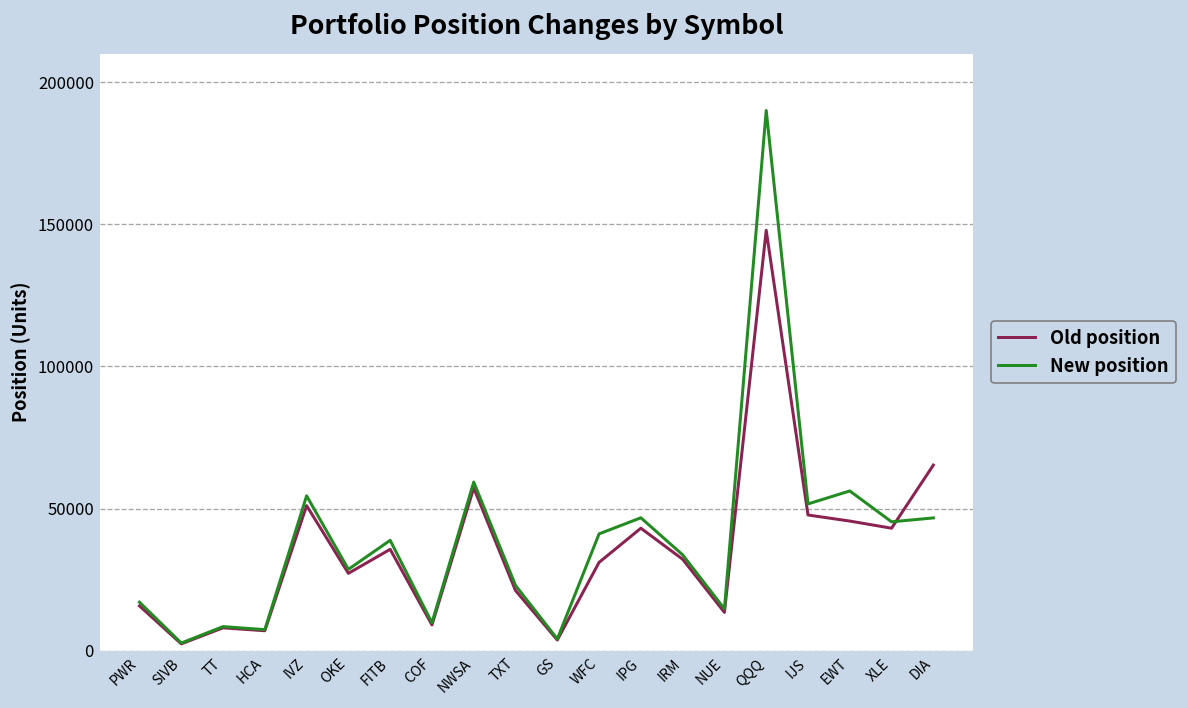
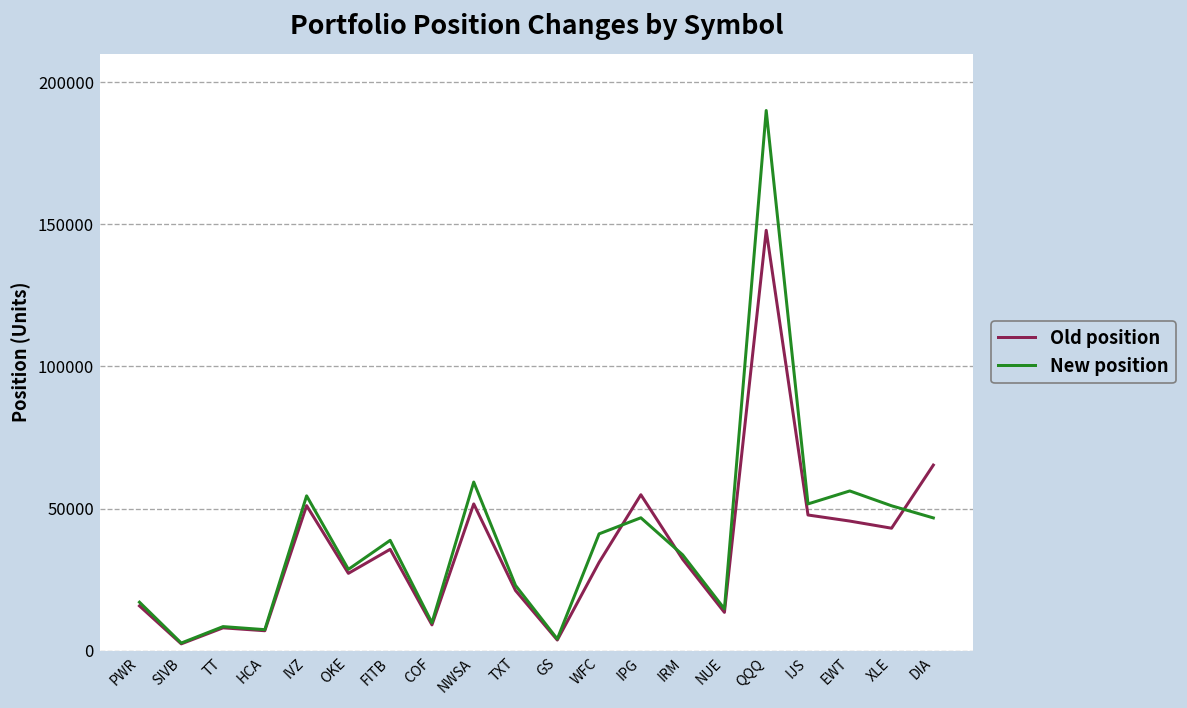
Old position, NWSA: 57000 -> 52000
Old position, IPG: 43000 -> 55000
New position, XLE: 45000 -> 51000
